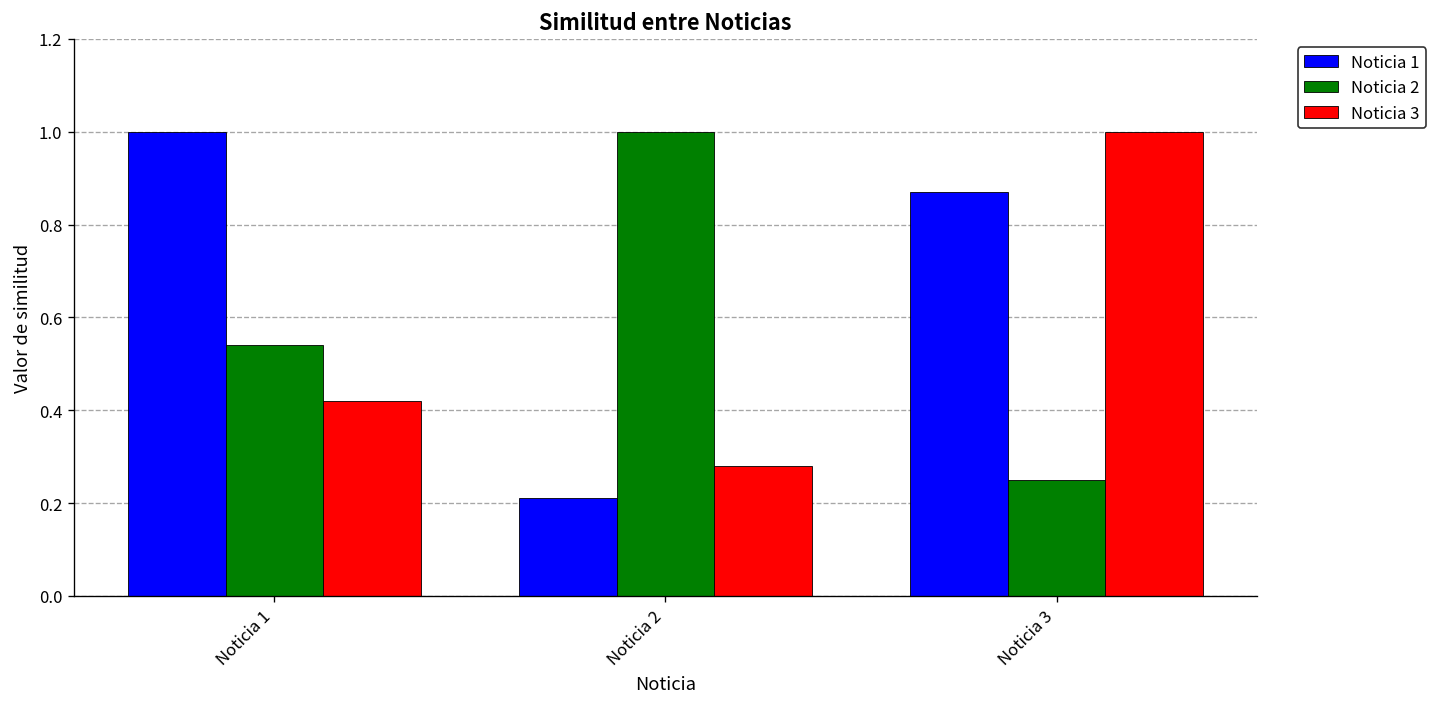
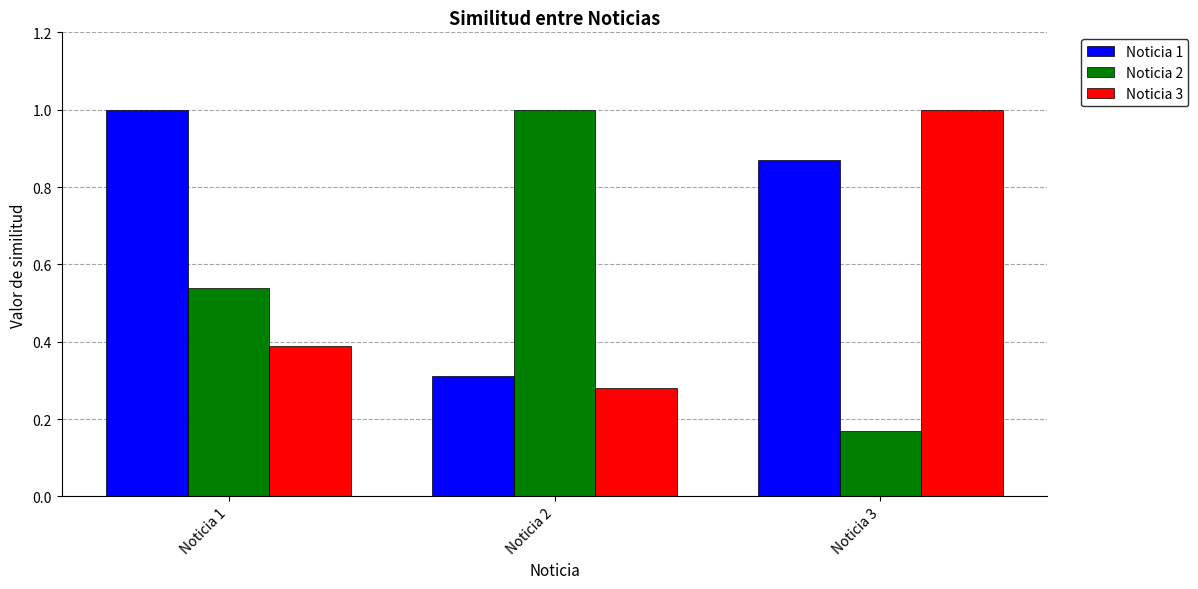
Noticia 3, Noticia 1: 0.42 -> 0.39
Noticia 1, Noticia 2: 0.21 -> 0.31
Noticia 2, Noticia 3: 0.25 -> 0.17
